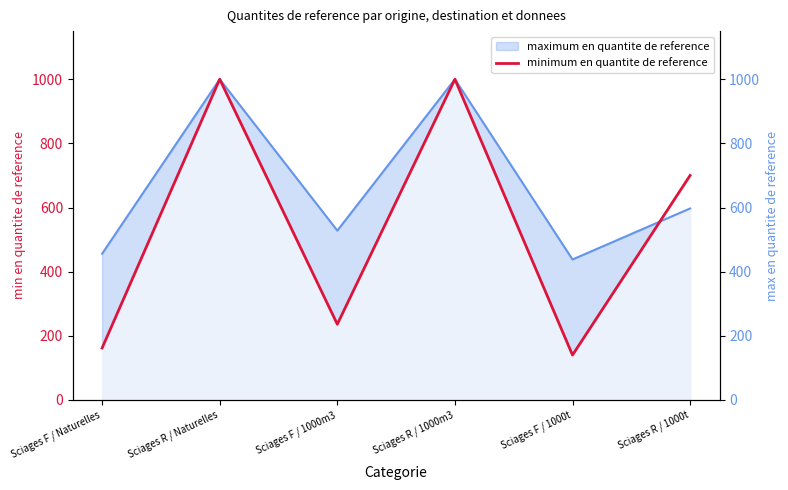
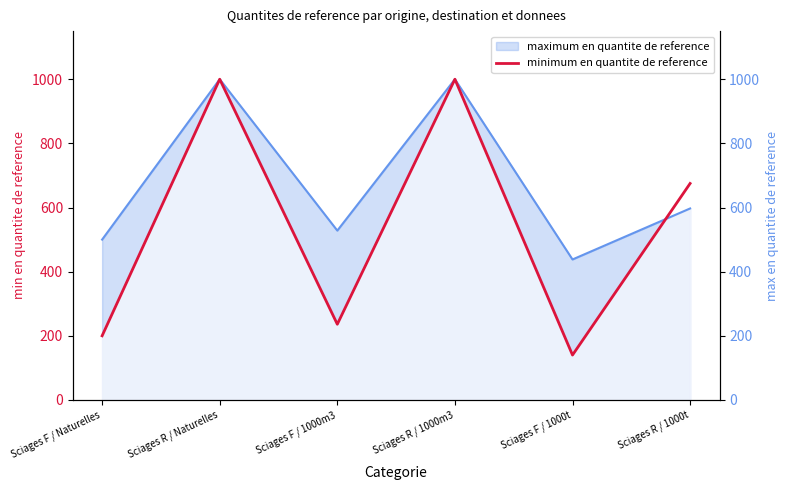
maximum en quantite de reference, Sciages F / Naturelles: 460 -> 500
minimum en quantite de reference, Sciages F / Naturelles: 160 -> 200
minimum en quantite de reference, Sciages R / 1000t: 700 -> 680
